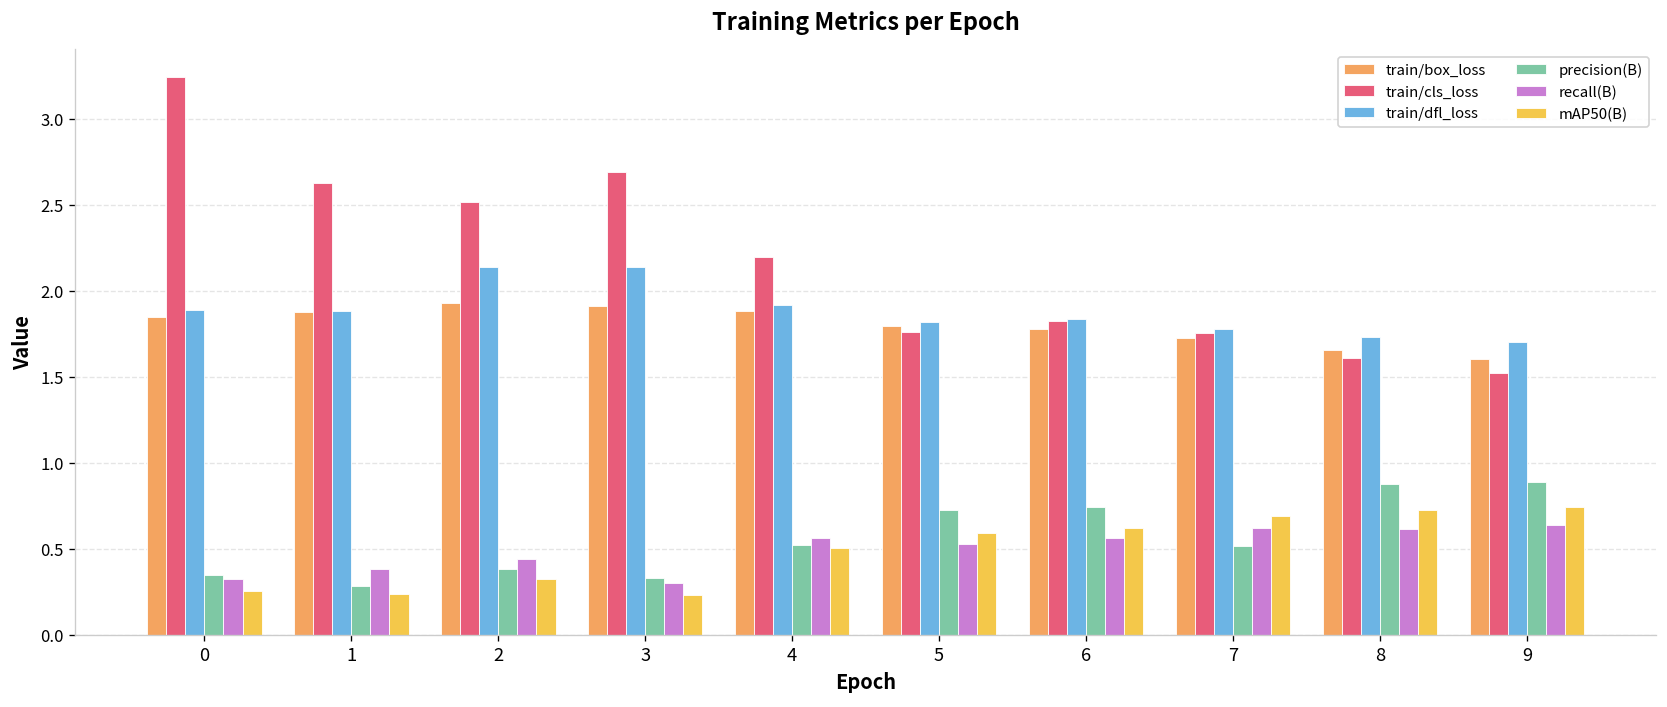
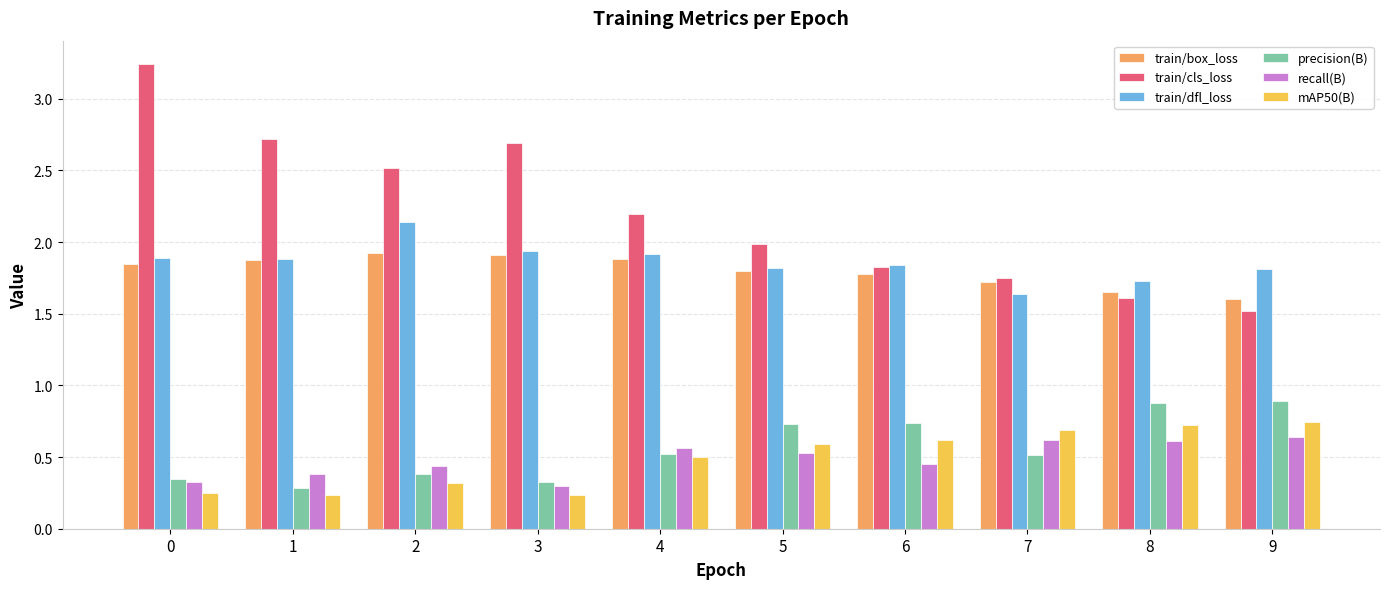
train/cls_loss, 1: 2.62 -> 2.72
train/dfl_loss, 3: 2.14 -> 1.94
train/cls_loss, 5: 1.76 -> 1.99
recall(B), 6: 0.56 -> 0.45
train/dfl_loss, 7: 1.78 -> 1.64
train/dfl_loss, 9: 1.70 -> 1.81
